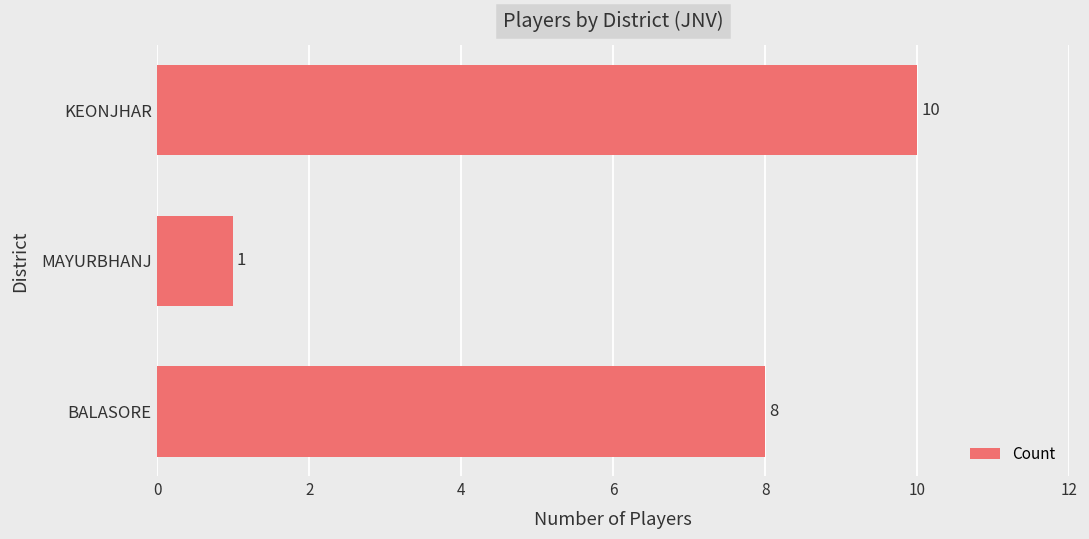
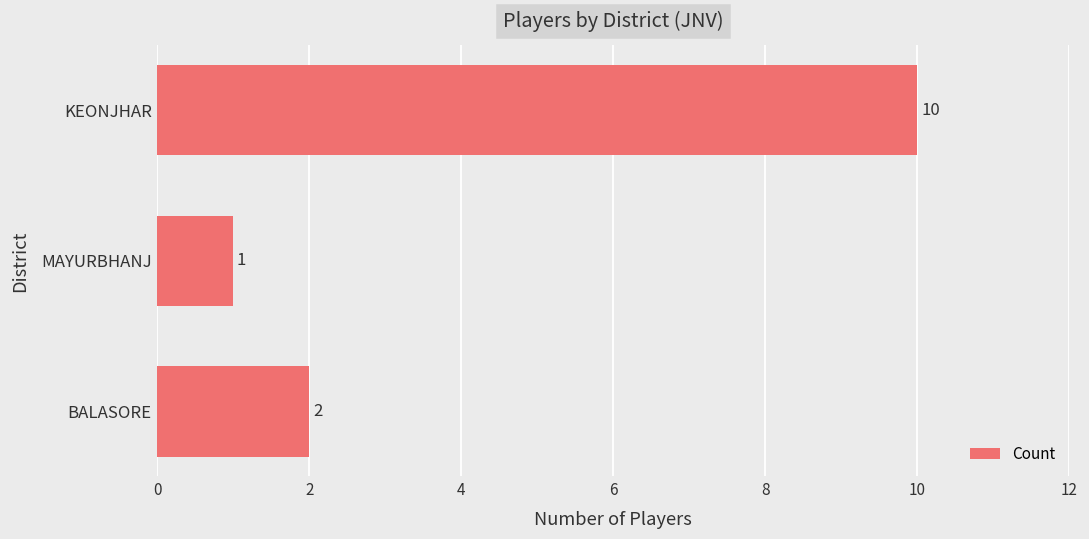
BALASORE: 8 -> 2
